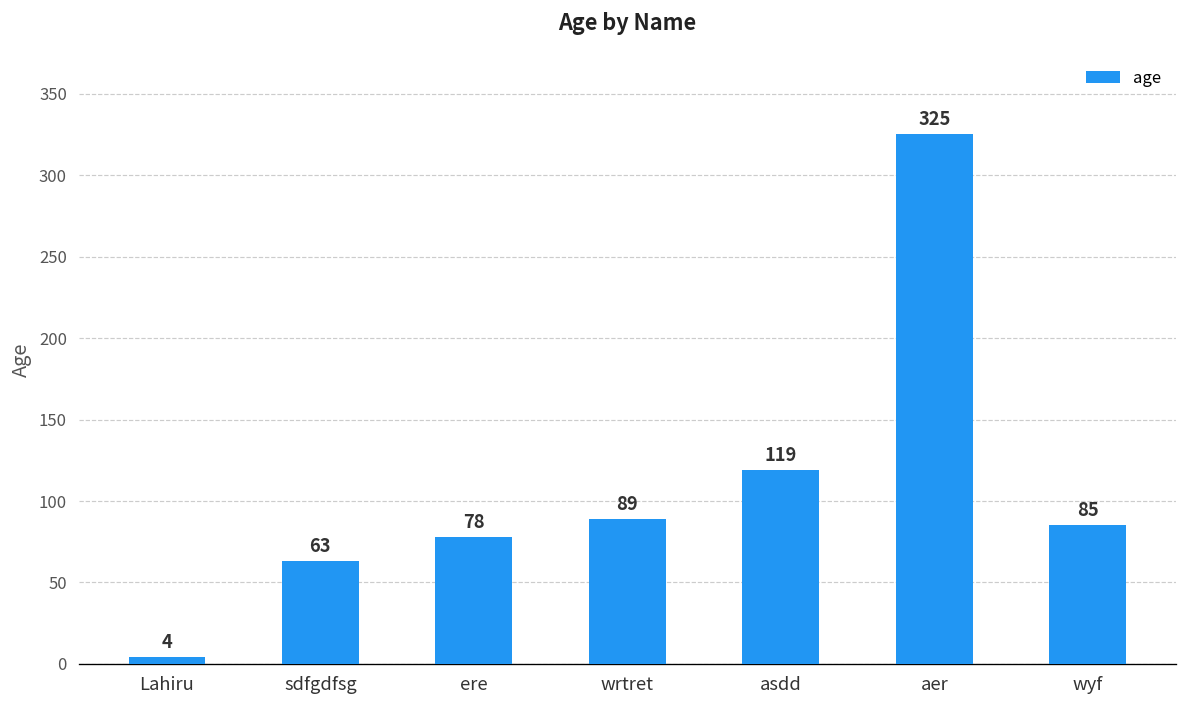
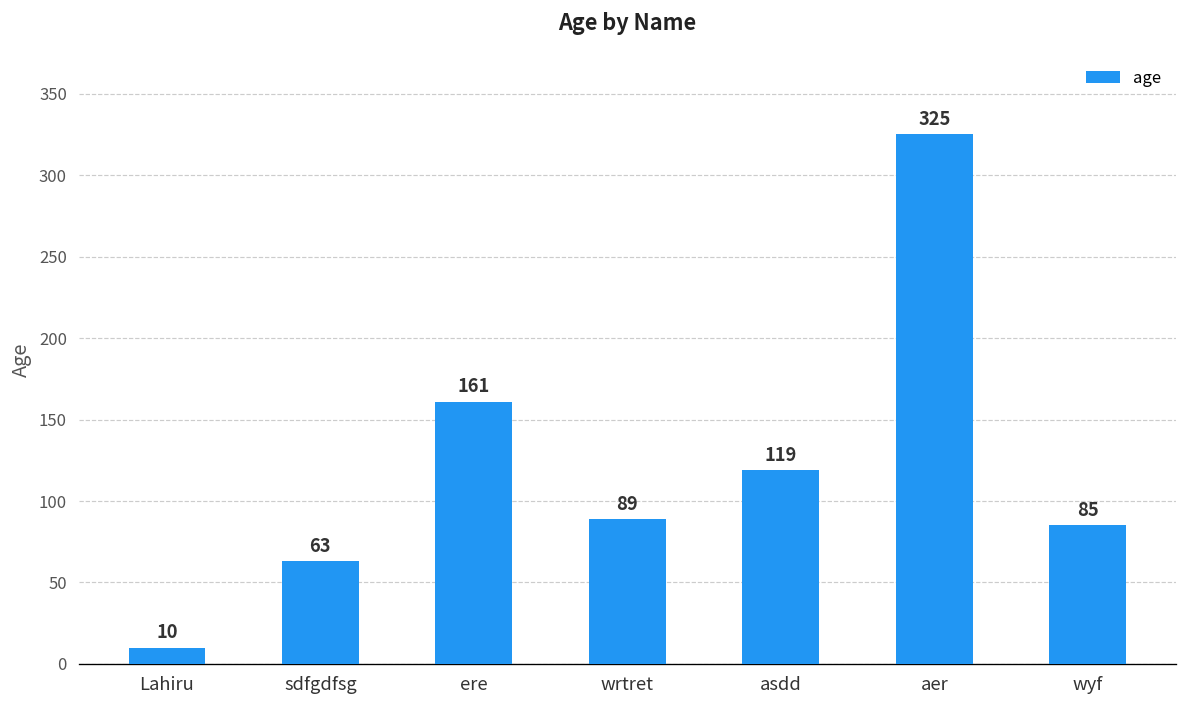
Lahiru: 4 -> 10
ere: 78 -> 161
